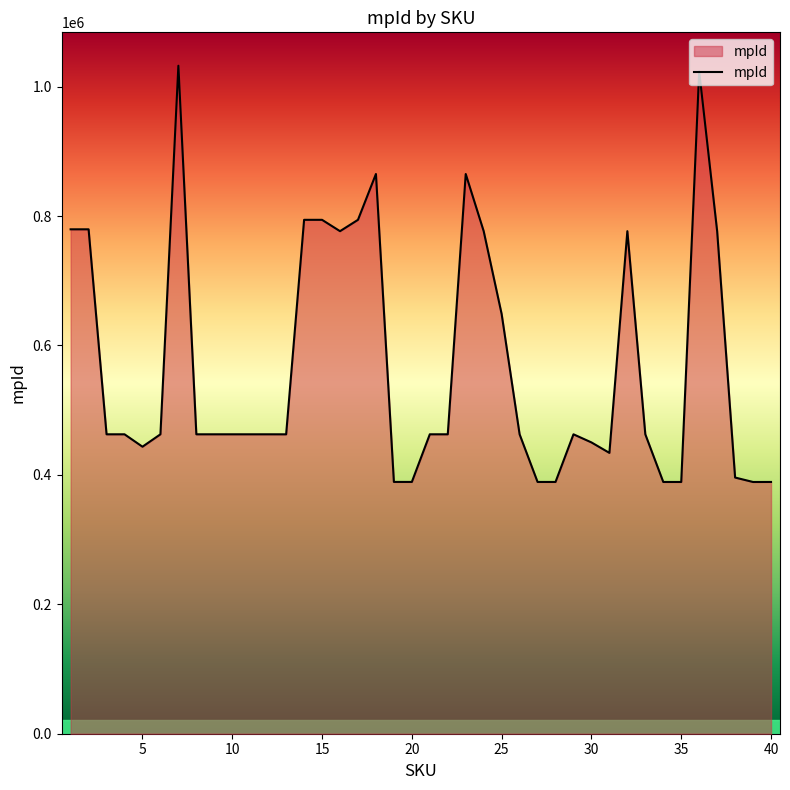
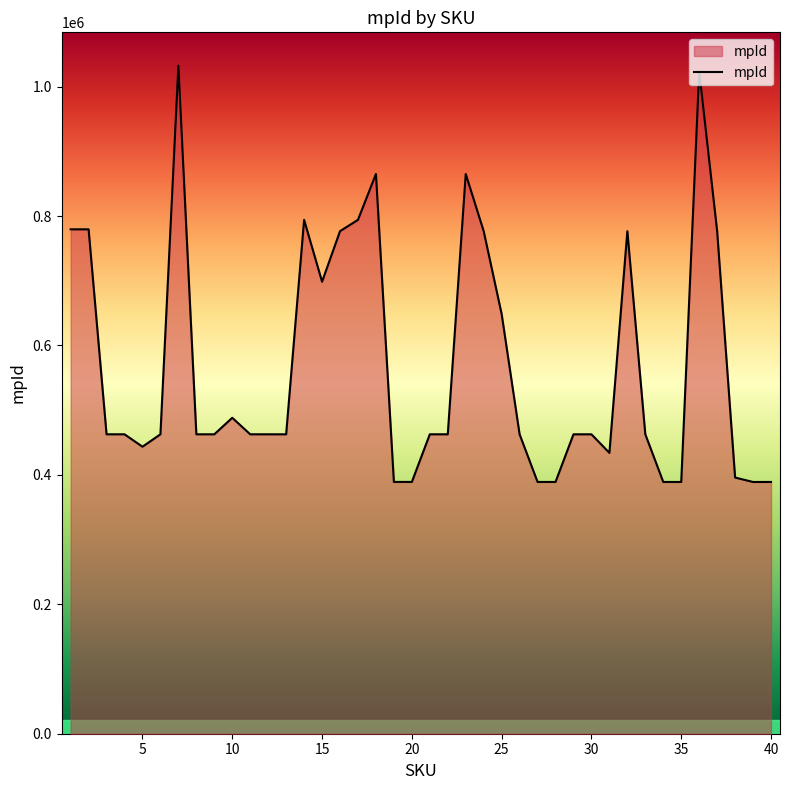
10: 460000 -> 490000
15: 790000 -> 700000
30: 450000 -> 460000
